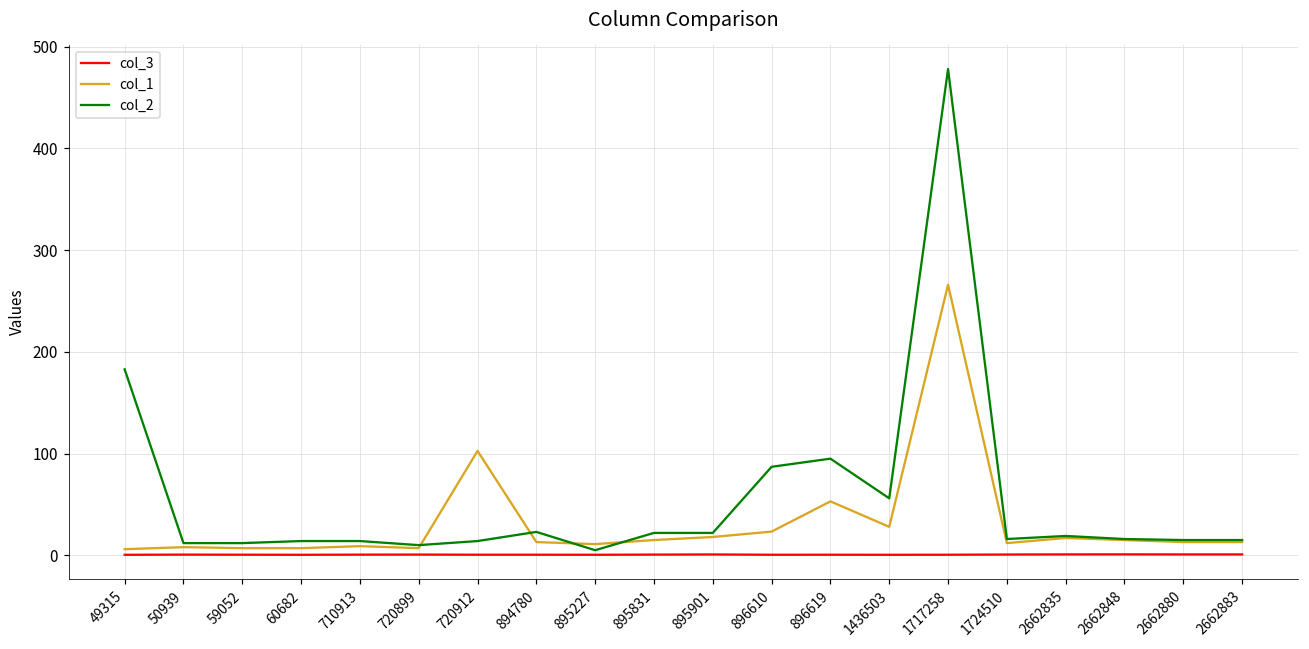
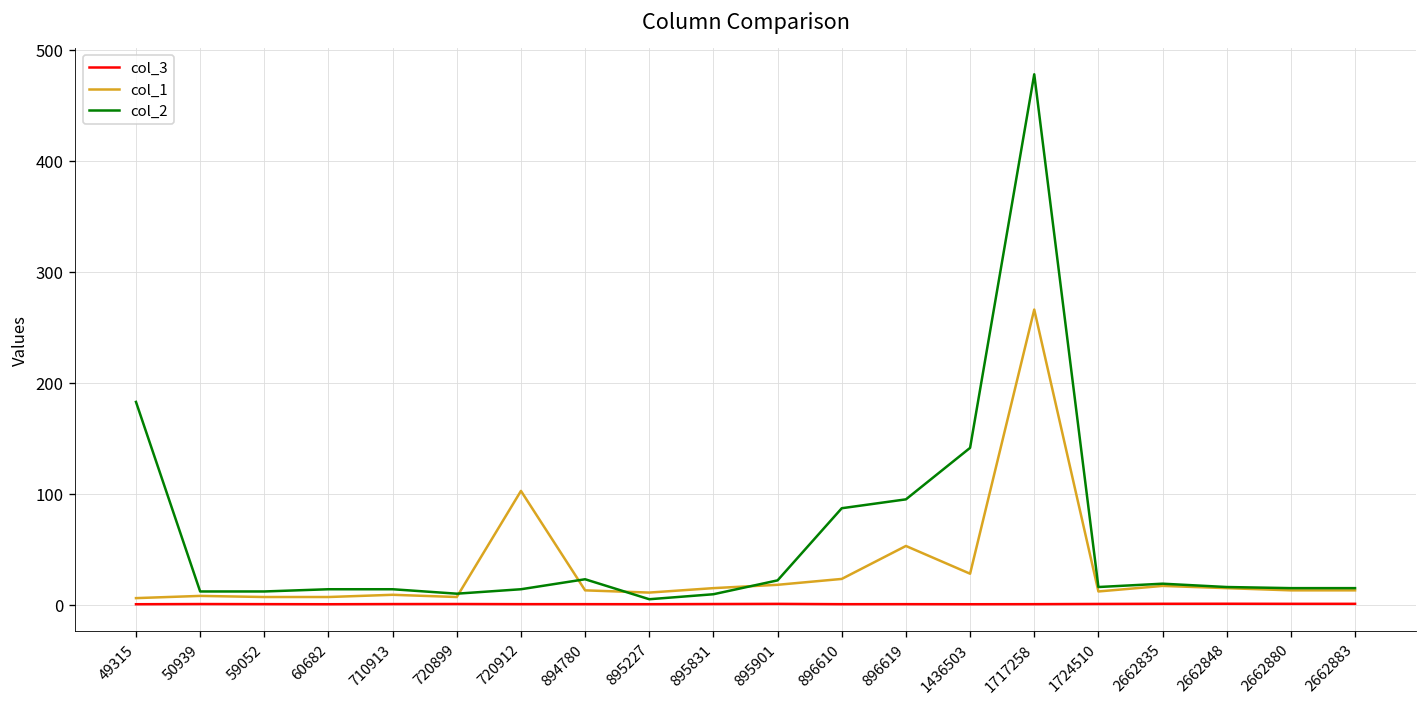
col_2, 895831: 20 -> 10
col_2, 1436503: 60 -> 140
